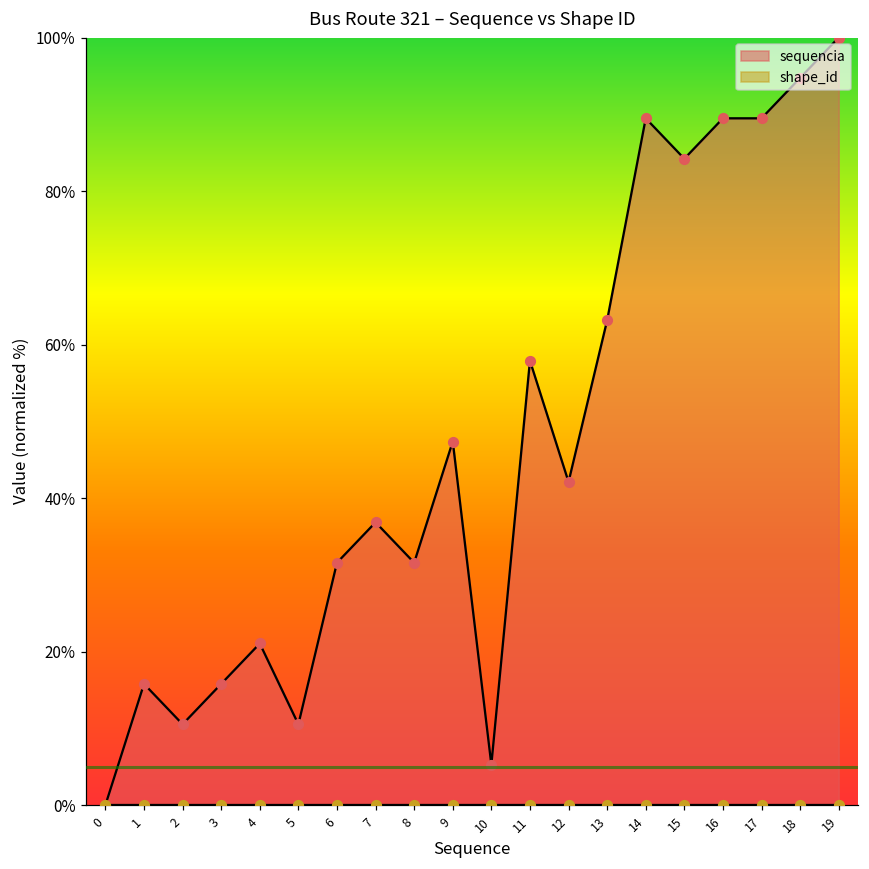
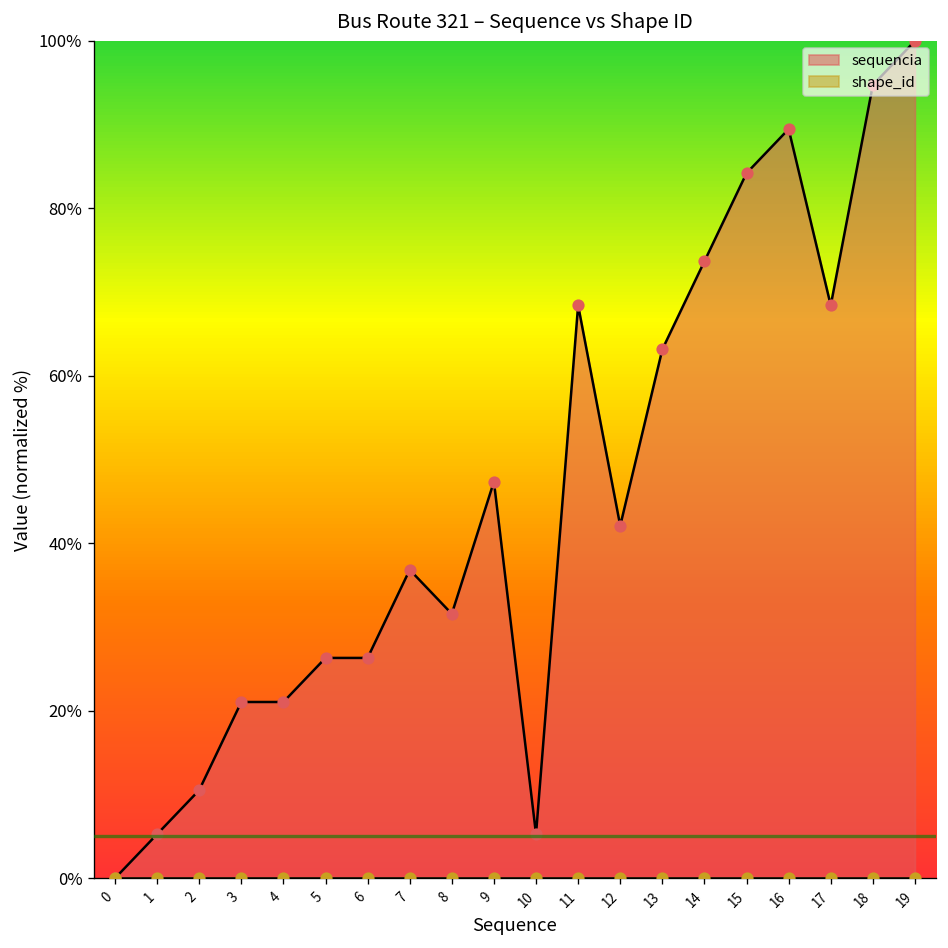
sequencia, 1: 16% -> 5%
sequencia, 3: 16% -> 21%
sequencia, 5: 11% -> 26%
sequencia, 6: 32% -> 26%
sequencia, 11: 58% -> 68%
sequencia, 14: 89% -> 74%
sequencia, 17: 89% -> 68%
